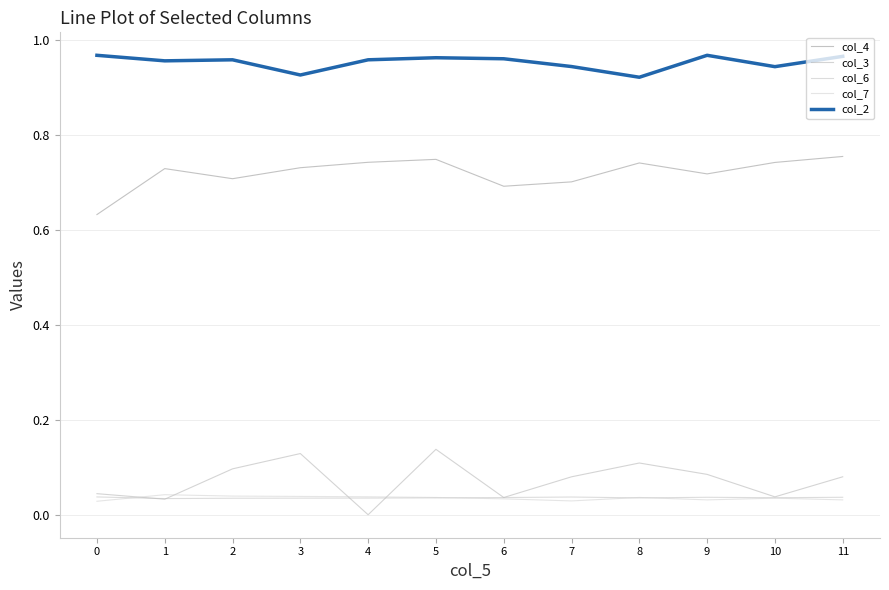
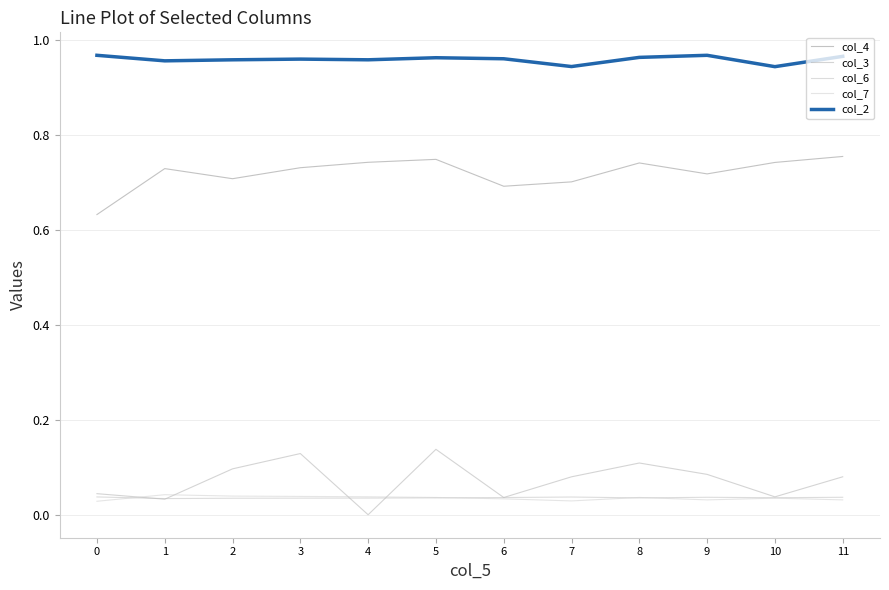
col_2, 3: 0.93 -> 0.96
col_2, 8: 0.92 -> 0.96
